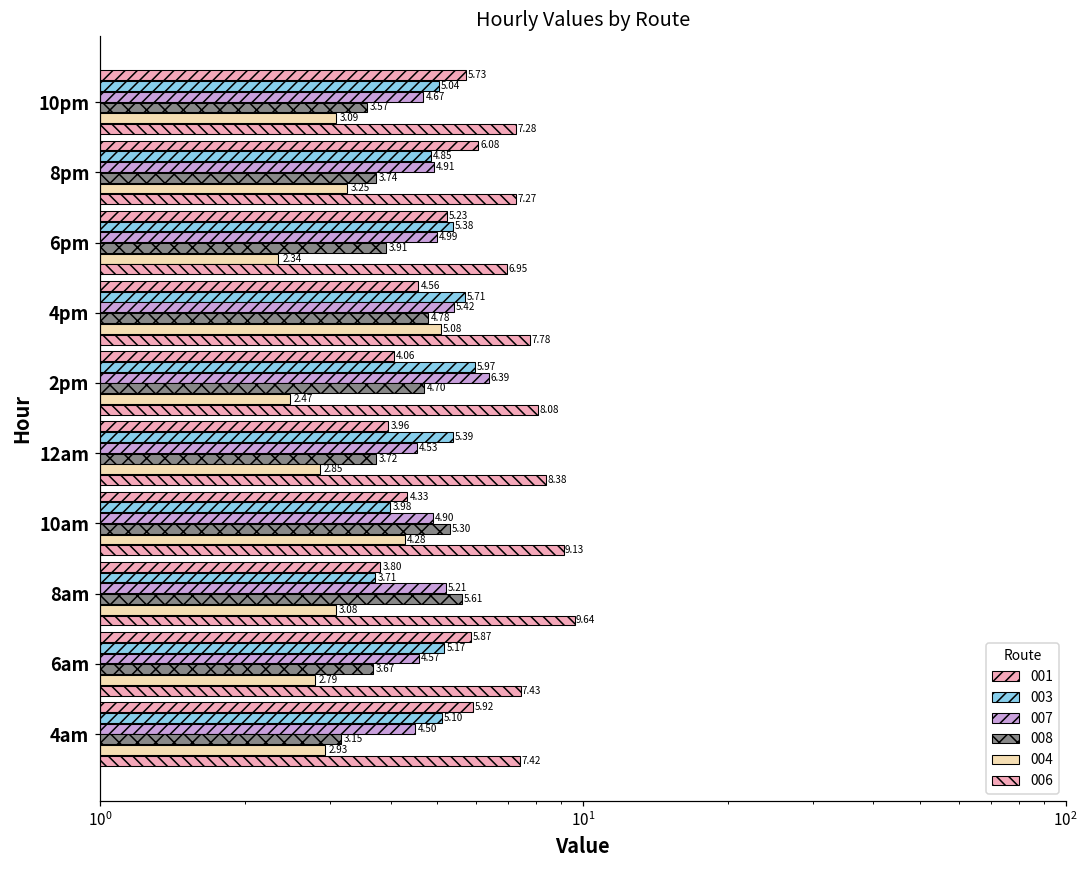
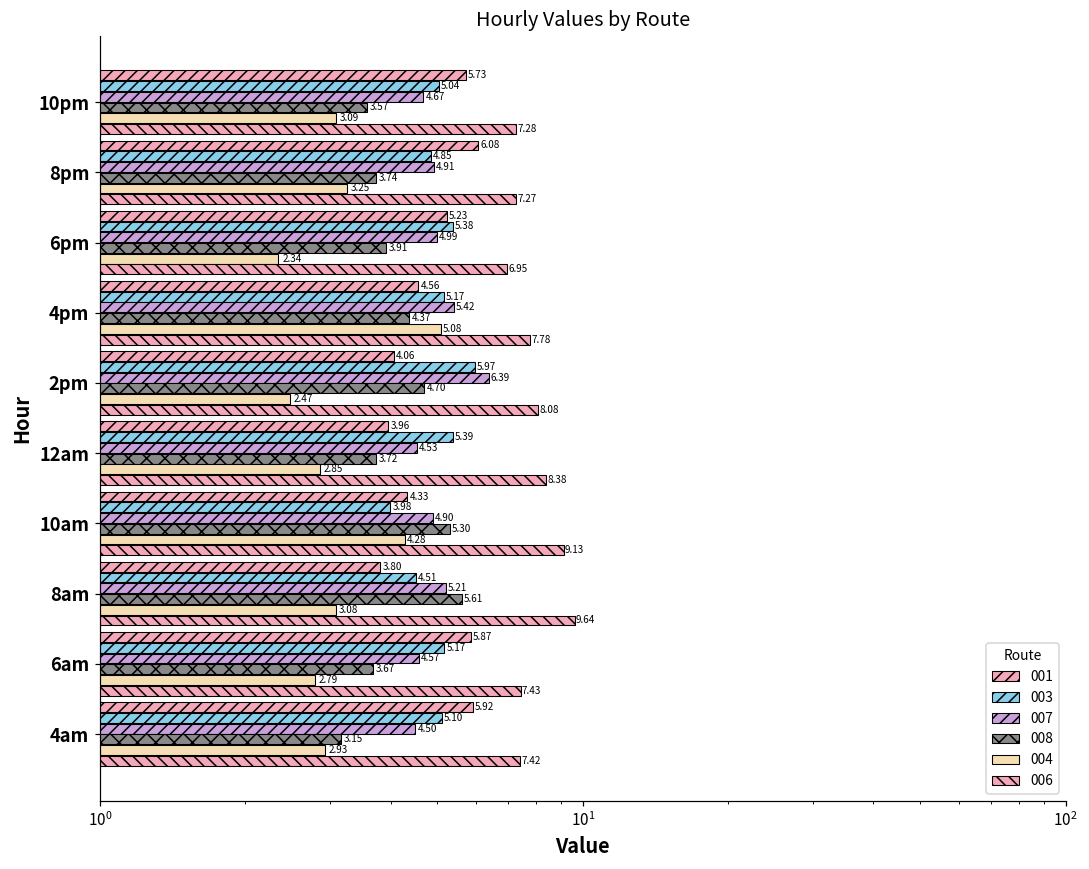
003, 4pm: 5.71 -> 5.17
008, 4pm: 4.78 -> 4.37
003, 8am: 3.71 -> 4.51
